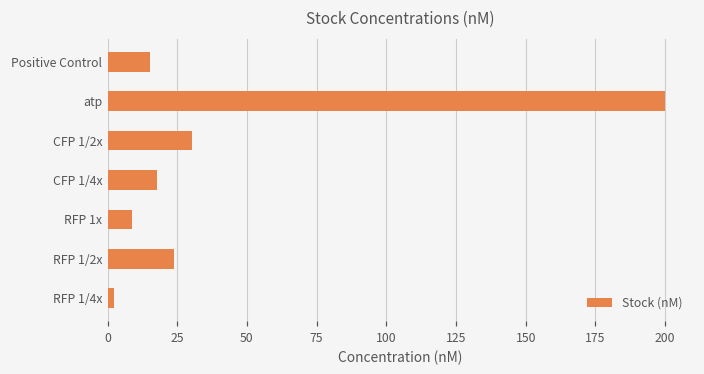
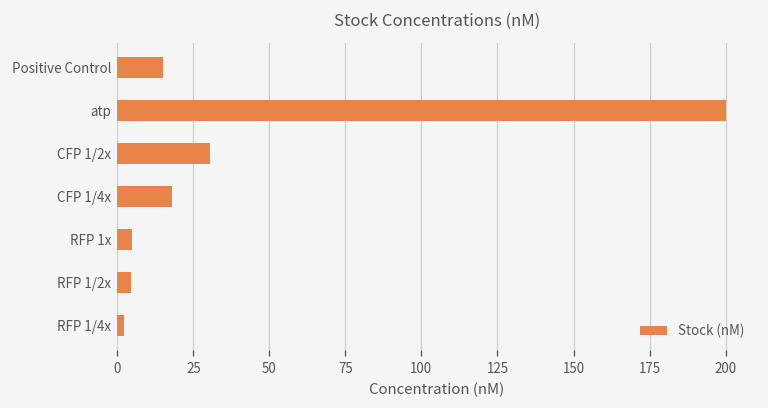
RFP 1x: 9 -> 5
RFP 1/2x: 24 -> 4
